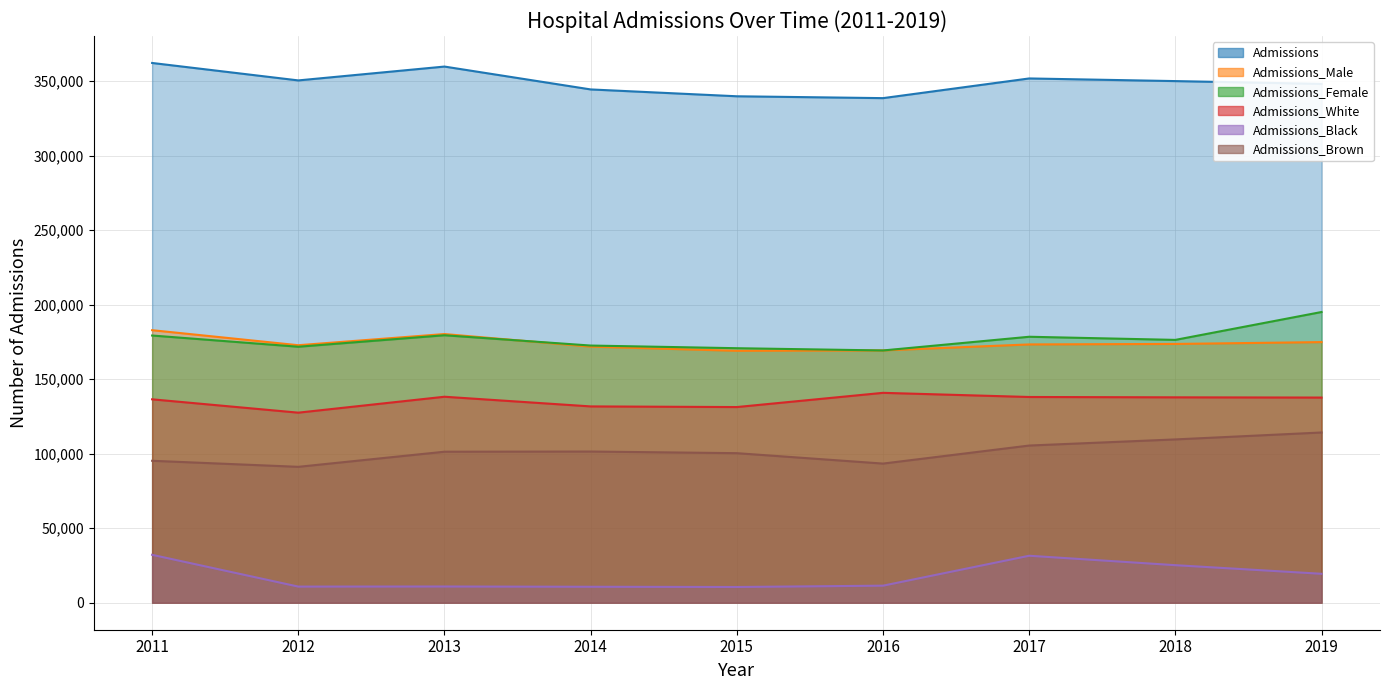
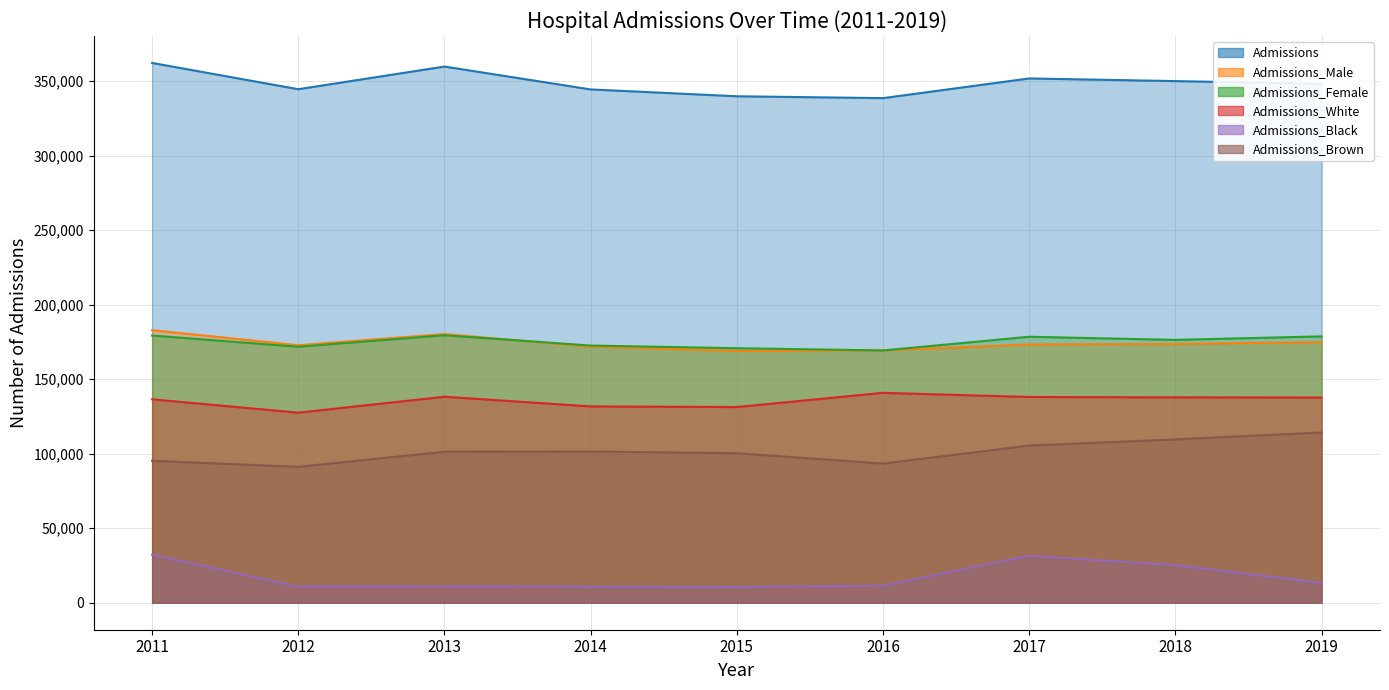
Admissions, 2012: 350,000 -> 345,000
Admissions_Female, 2019: 195,000 -> 179,000
Admissions_Black, 2019: 19,000 -> 13,000
